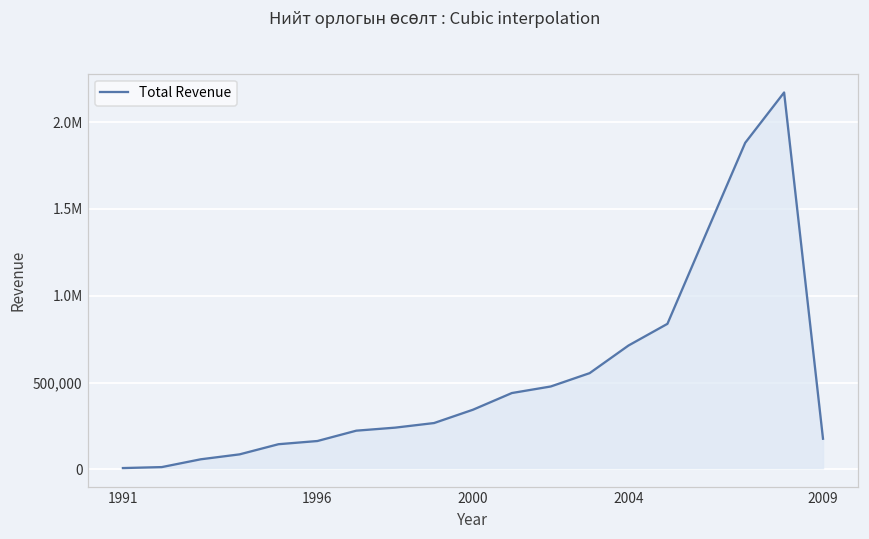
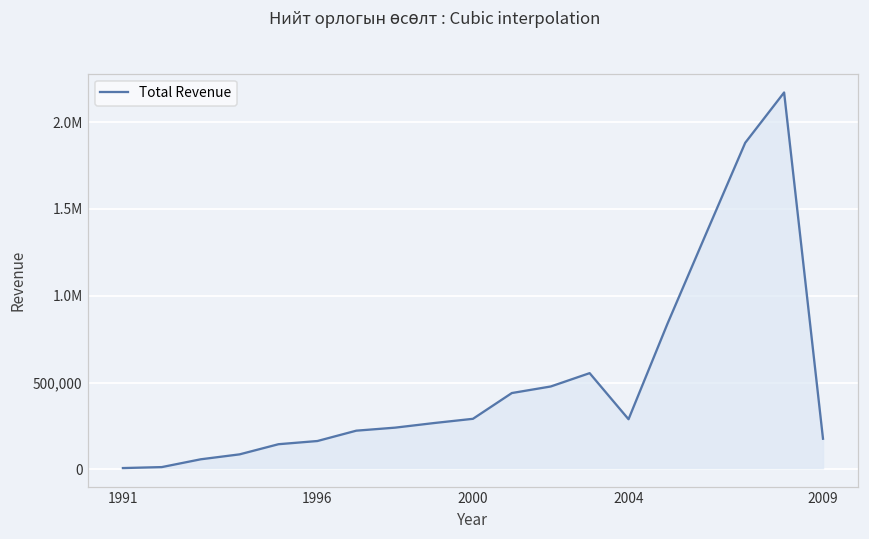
2000: 340,000 -> 290,000
2004: 710,000 -> 290,000
